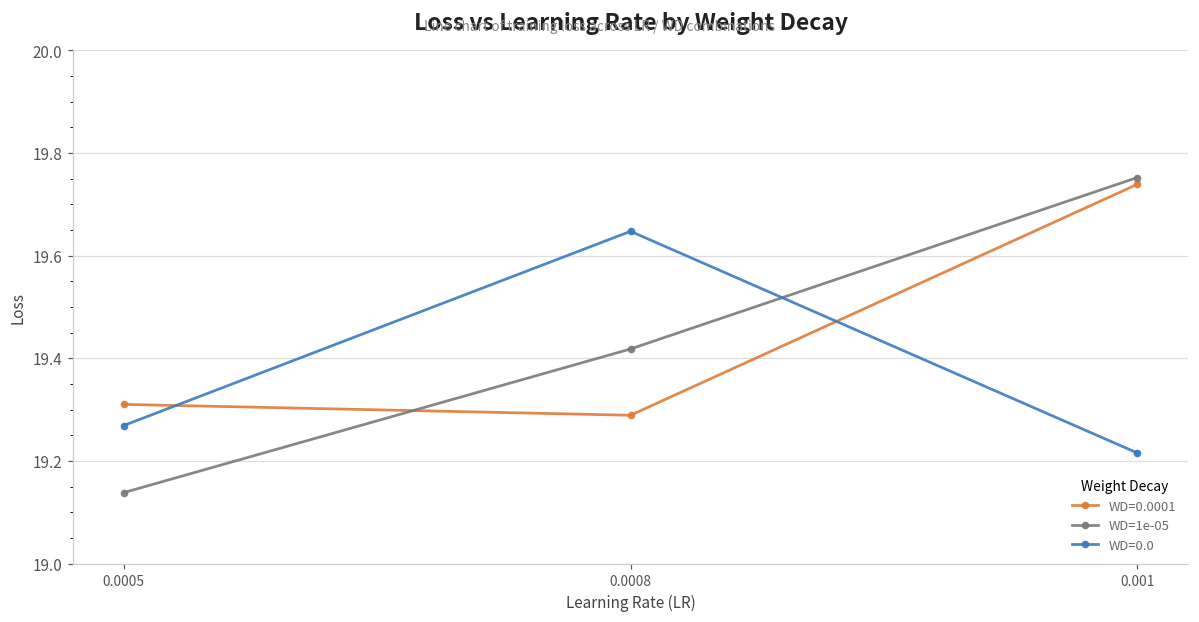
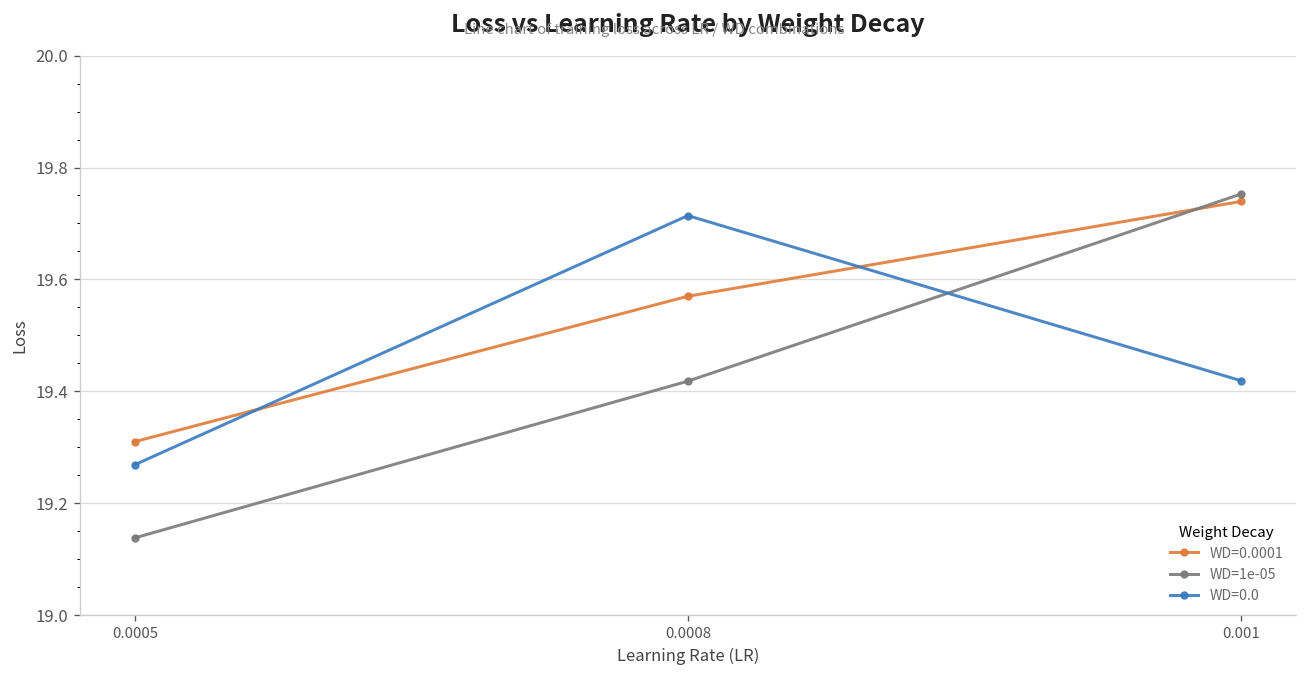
WD=0.0001, 0.0008: 19.29 -> 19.57
WD=0.0, 0.0008: 19.65 -> 19.71
WD=0.0, 0.001: 19.22 -> 19.42
